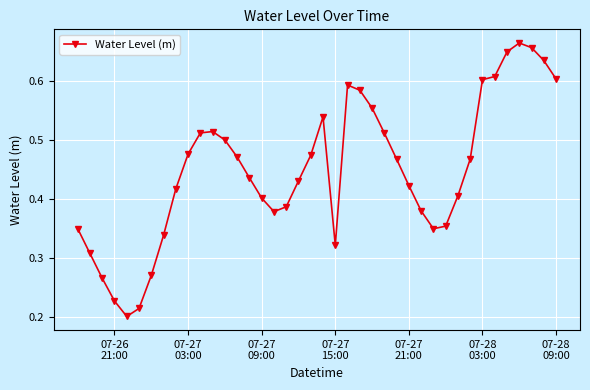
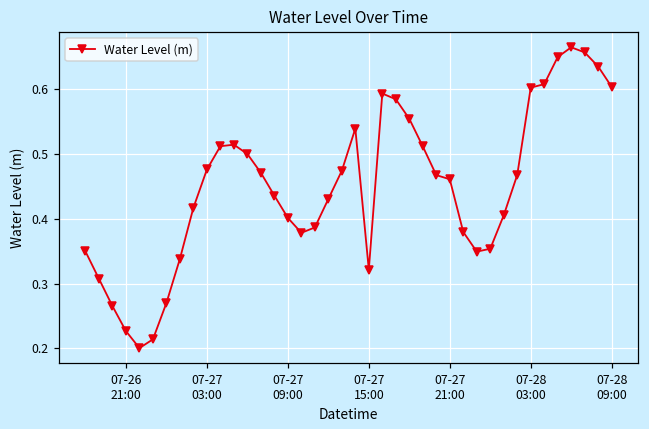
07-27 21:00: 0.42 -> 0.46
